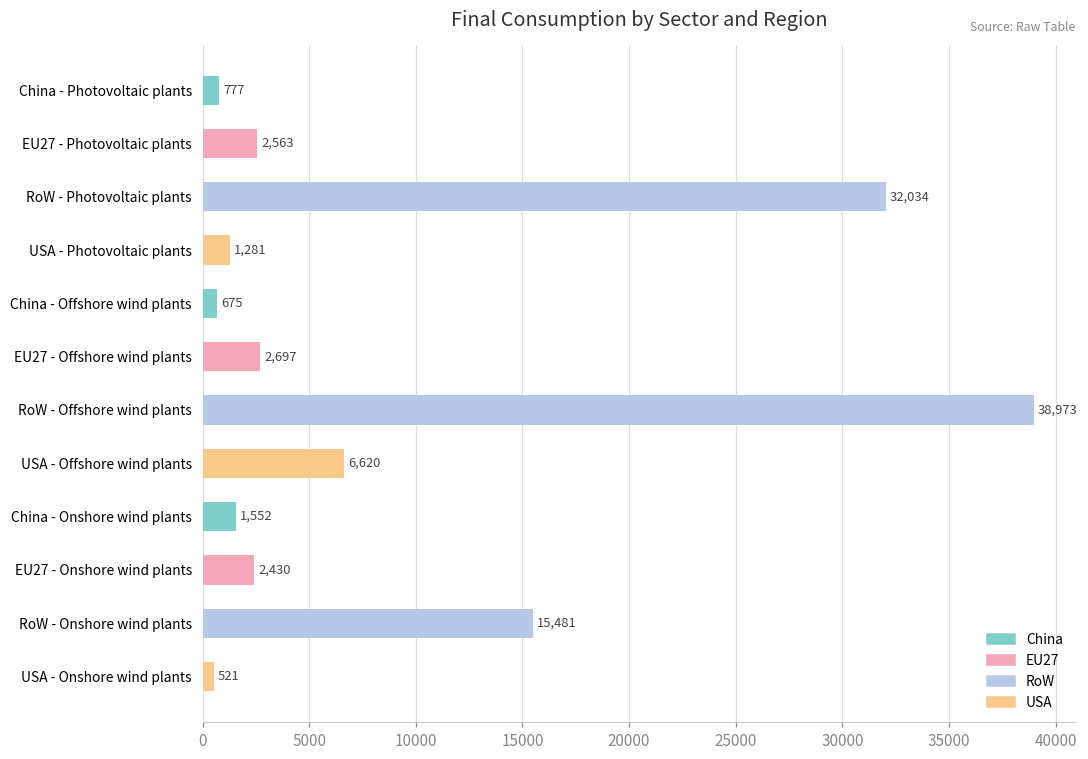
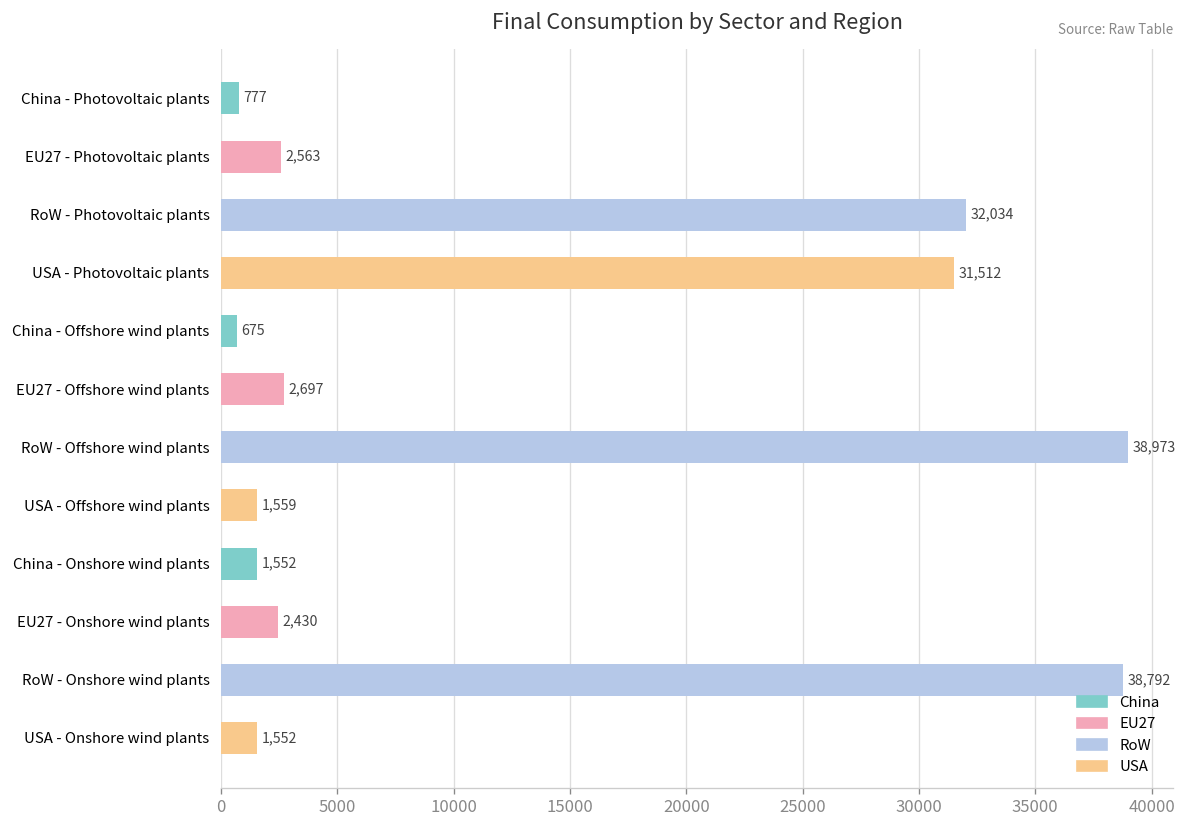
USA - Photovoltaic plants: 1,281 -> 31,512
USA - Offshore wind plants: 6,620 -> 1,559
RoW - Onshore wind plants: 15,481 -> 38,792
USA - Onshore wind plants: 521 -> 1,552
